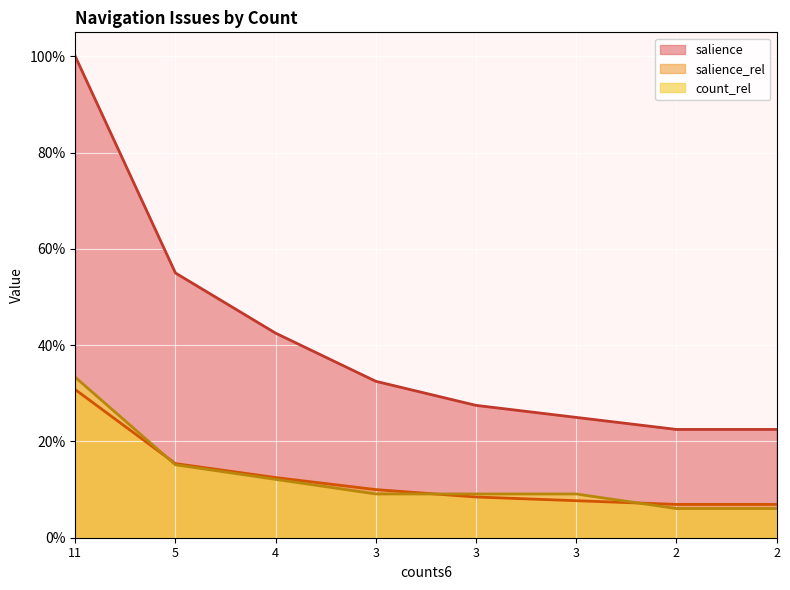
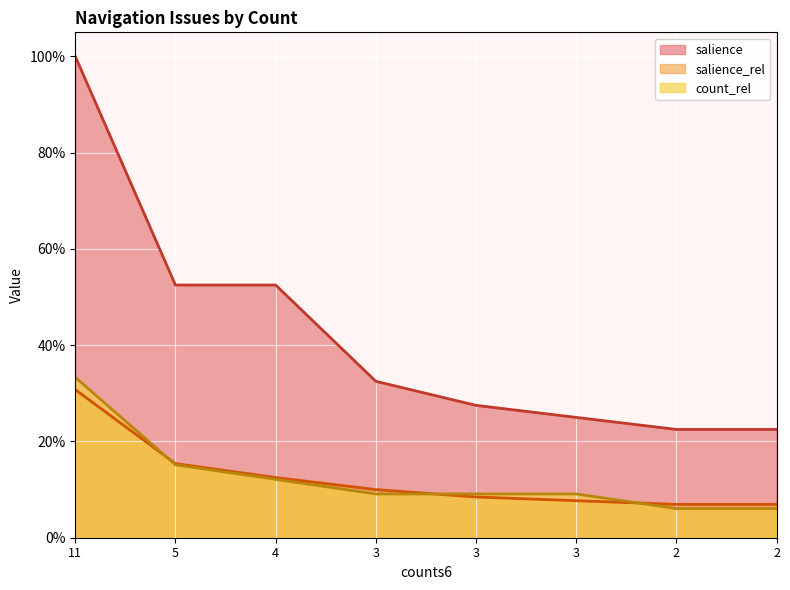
salience, 5: 55% -> 53%
salience, 4: 43% -> 53%
